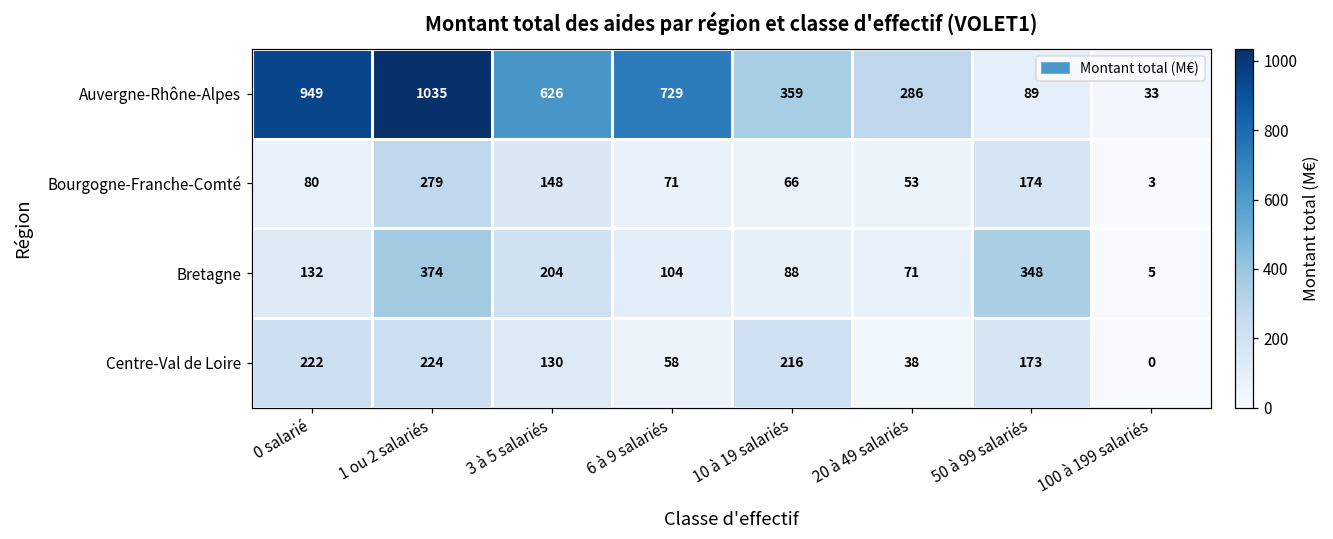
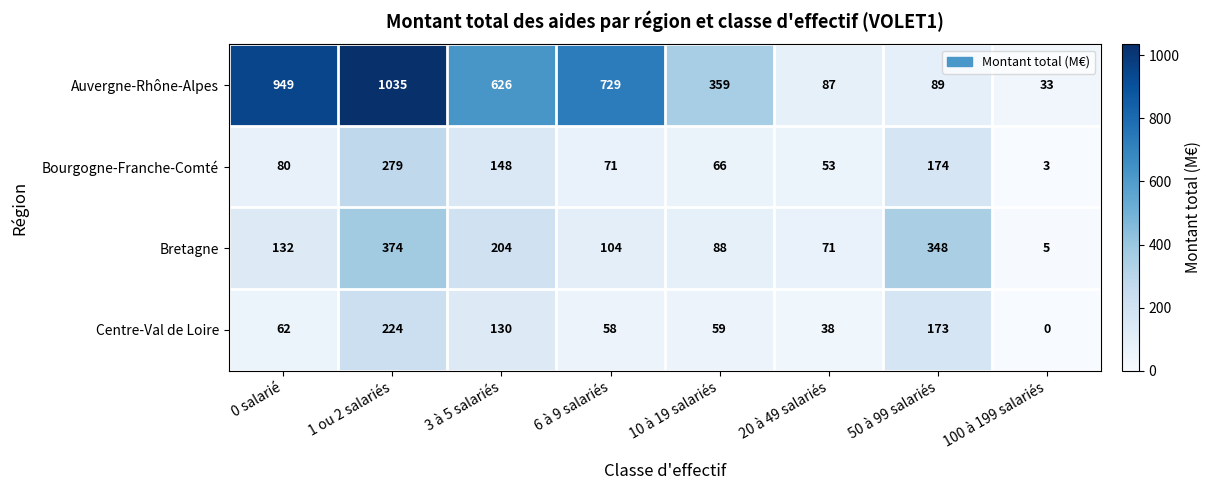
Auvergne-Rhône-Alpes, 20 à 49 salariés: 286 -> 87
Centre-Val de Loire, 0 salarié: 222 -> 62
Centre-Val de Loire, 10 à 19 salariés: 216 -> 59
